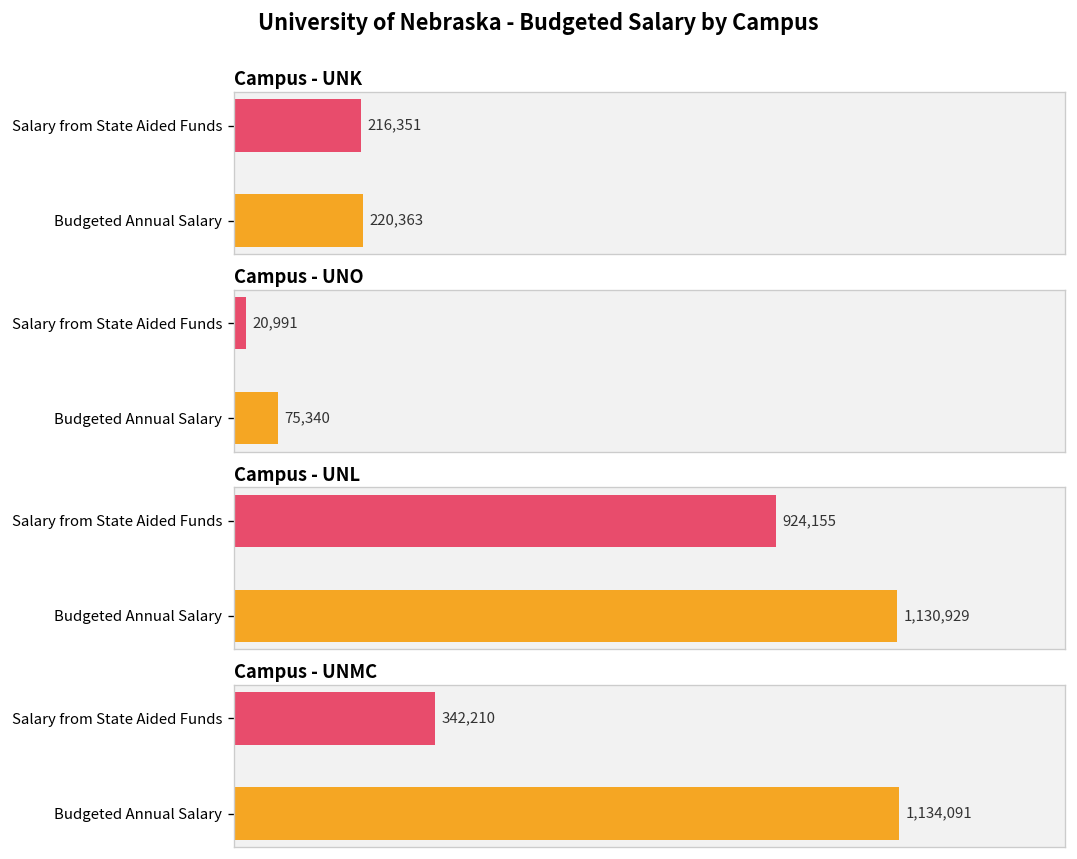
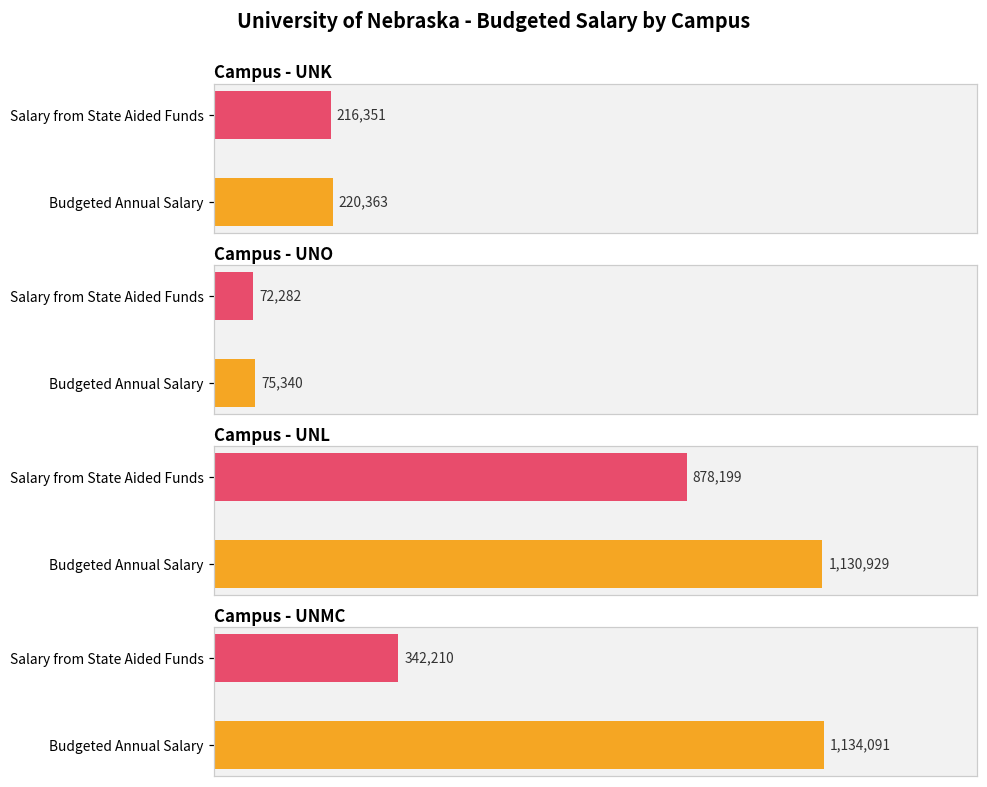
Campus - UNO, Salary from State Aided Funds: 20,991 -> 72,282
Campus - UNL, Salary from State Aided Funds: 924,155 -> 878,199
